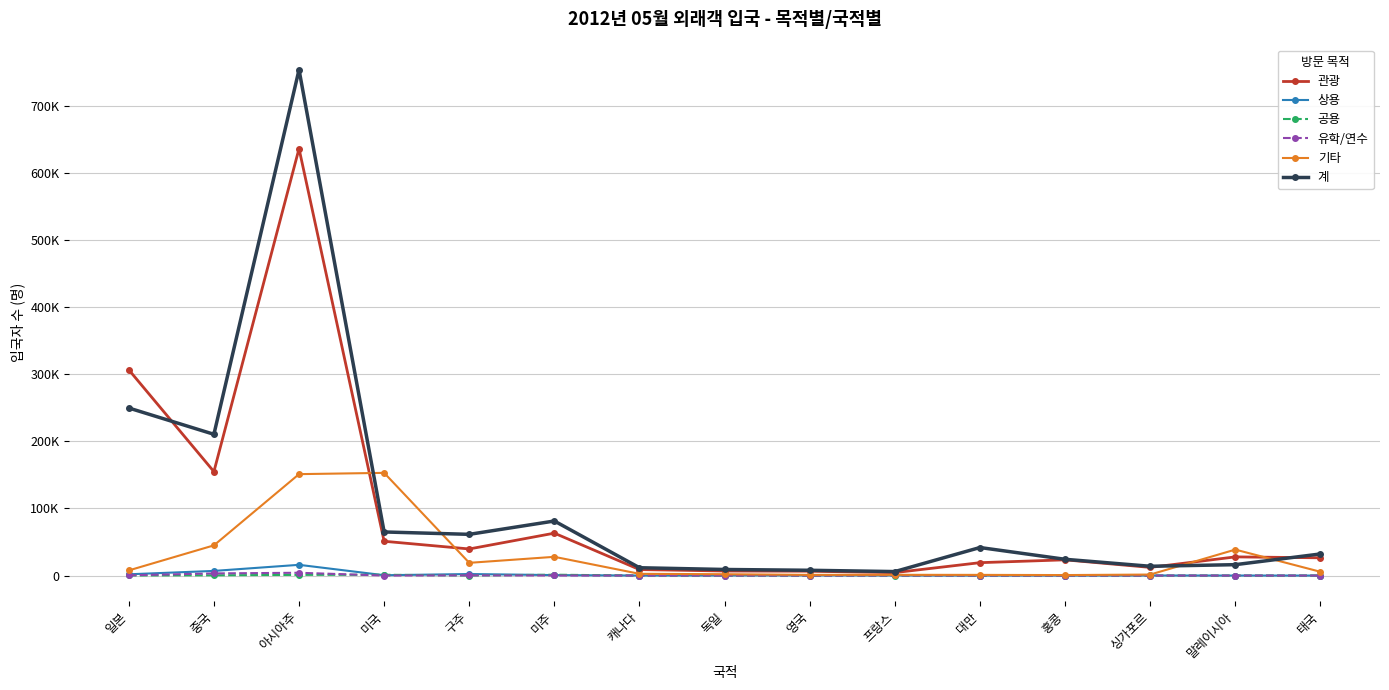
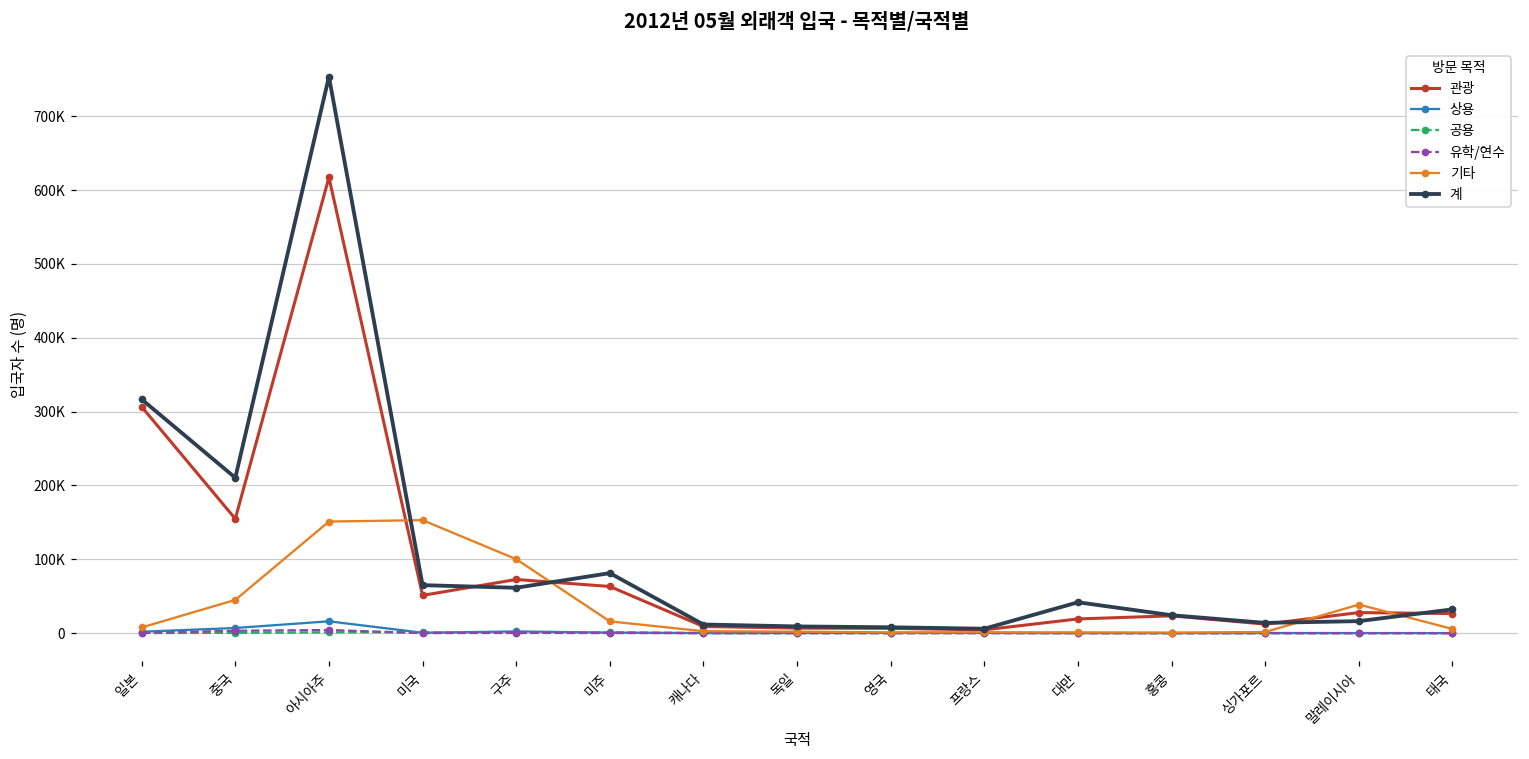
계, 일본: 250000 -> 320000
관광, 아시아주: 640000 -> 620000
관광, 구주: 40000 -> 70000
기타, 구주: 20000 -> 100000
기타, 미주: 30000 -> 20000
